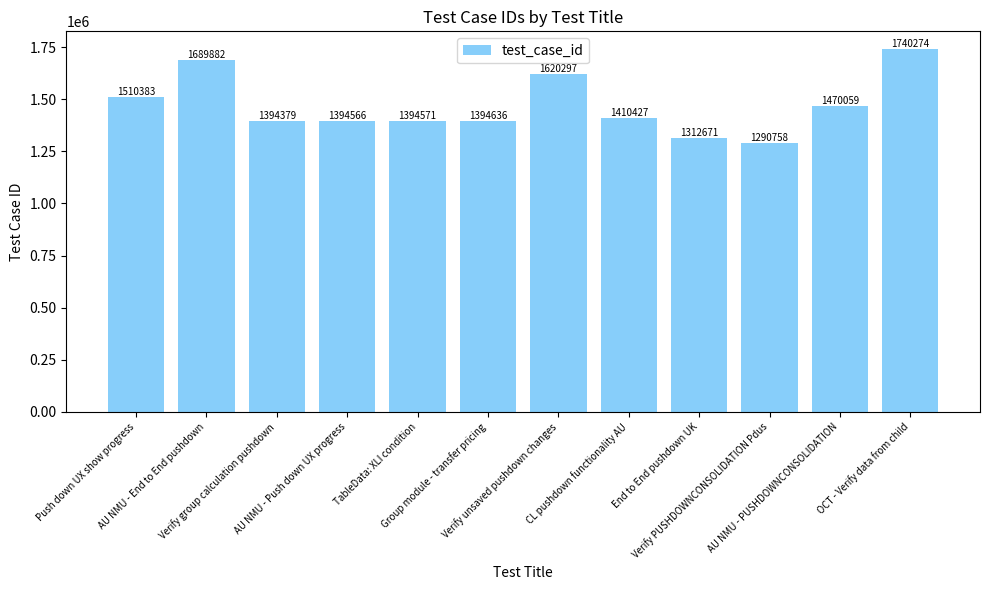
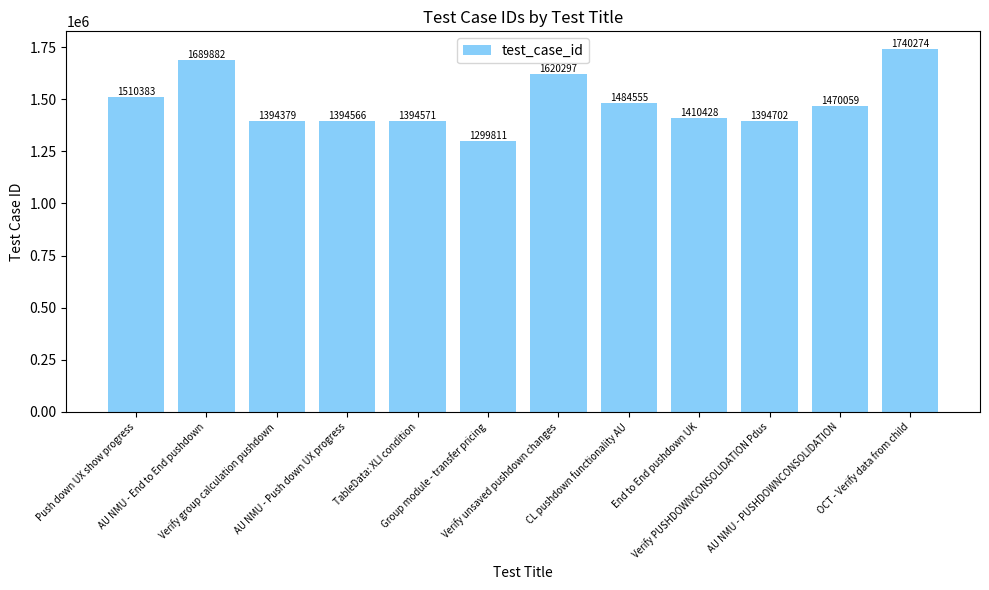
Group module - transfer pricing: 1394636 -> 1299811
CL pushdown functionality AU: 1410427 -> 1484555
End to End pushdown UK: 1312671 -> 1410428
Verify PUSHDOWNCONSOLIDATION Pdus: 1290758 -> 1394702
